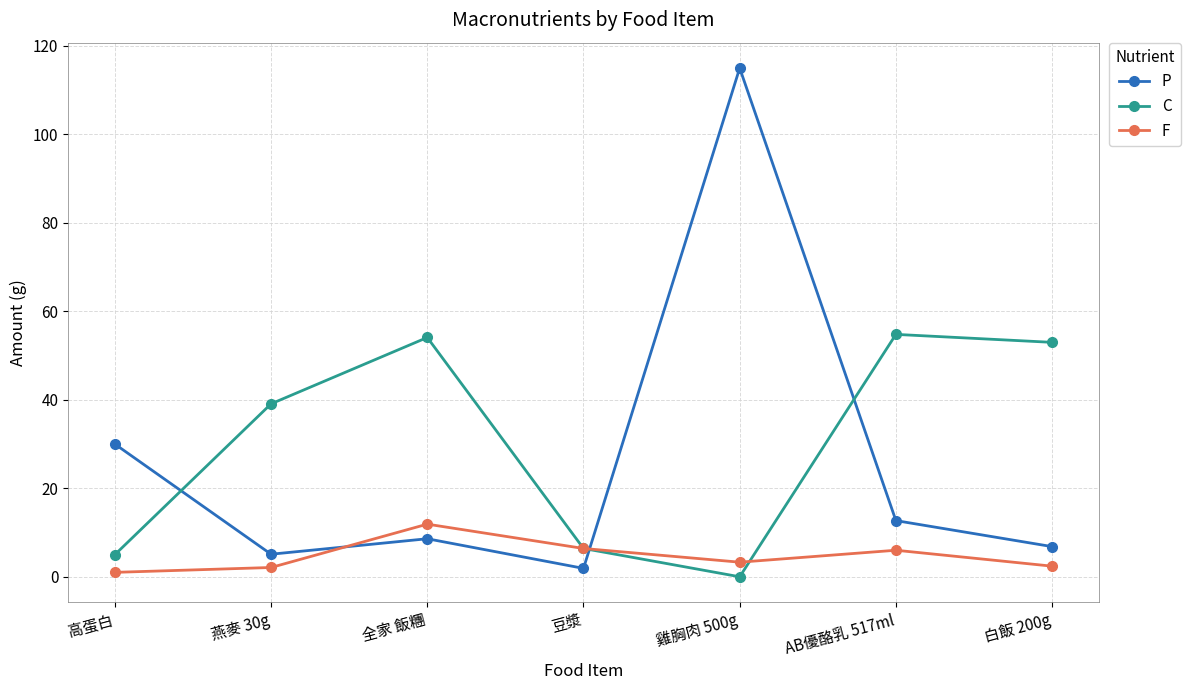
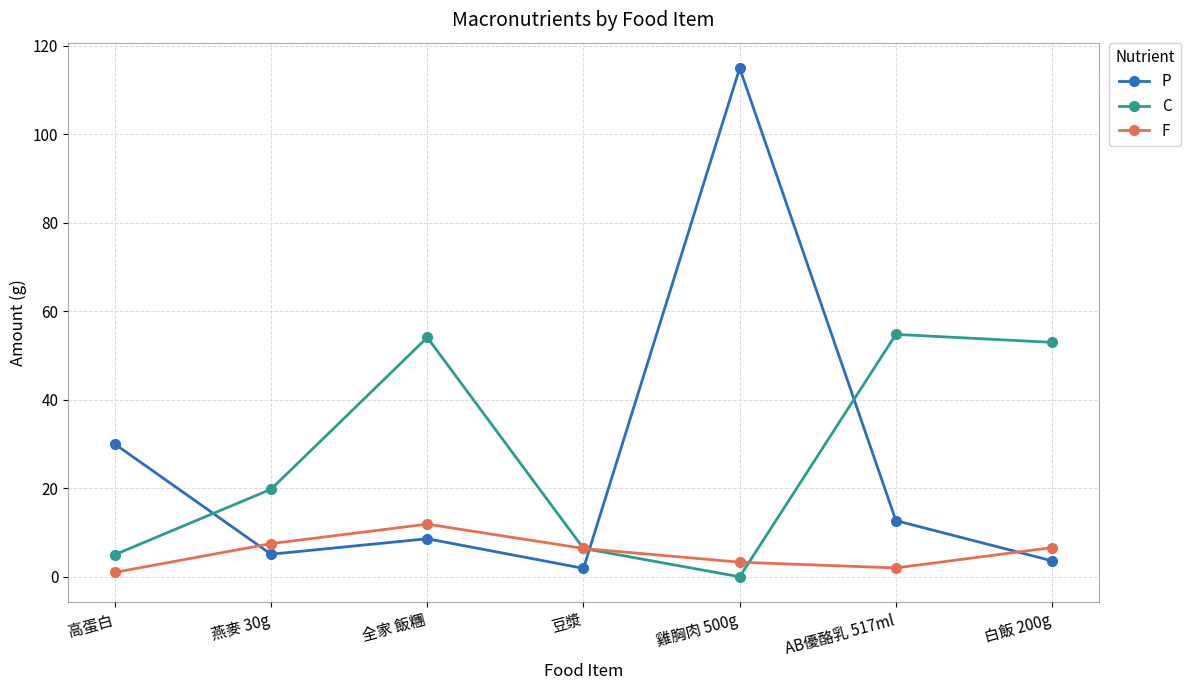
C, 燕麥 30g: 39 -> 20
F, 燕麥 30g: 2 -> 8
F, AB優酪乳 517ml: 6 -> 2
P, 白飯 200g: 7 -> 4
F, 白飯 200g: 2 -> 7
